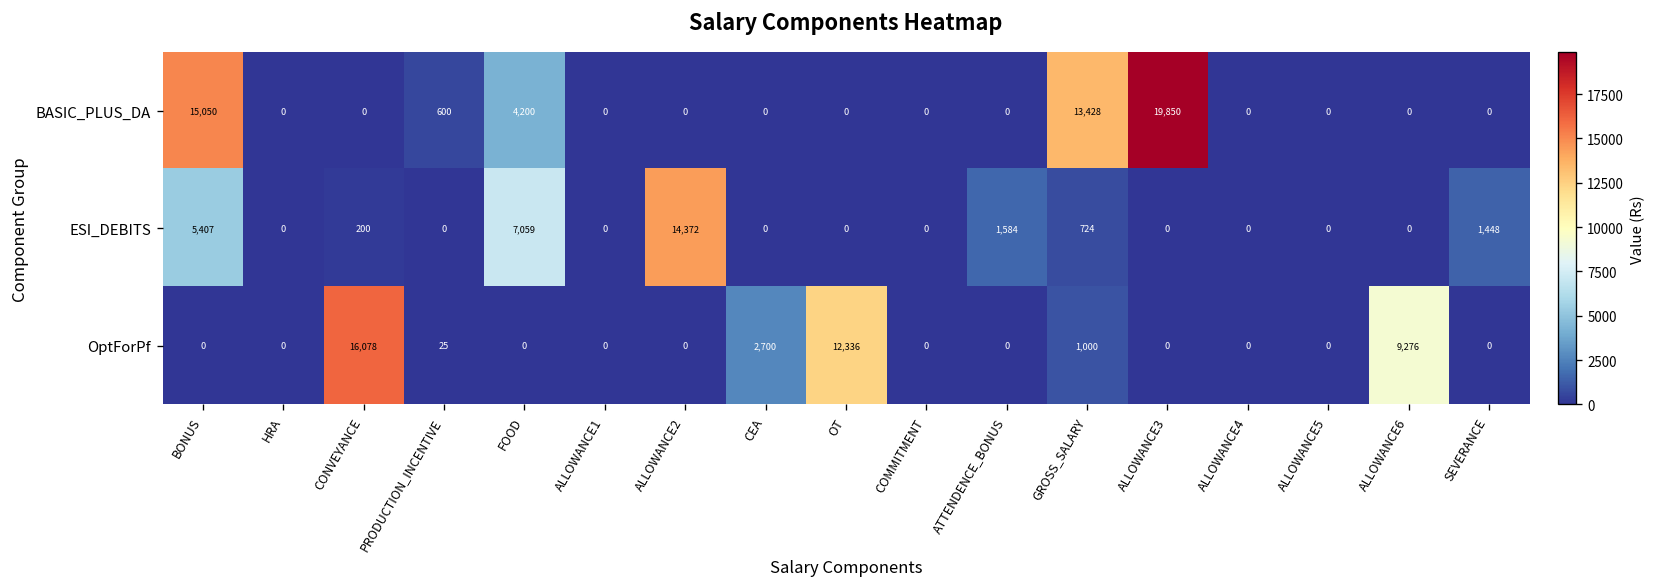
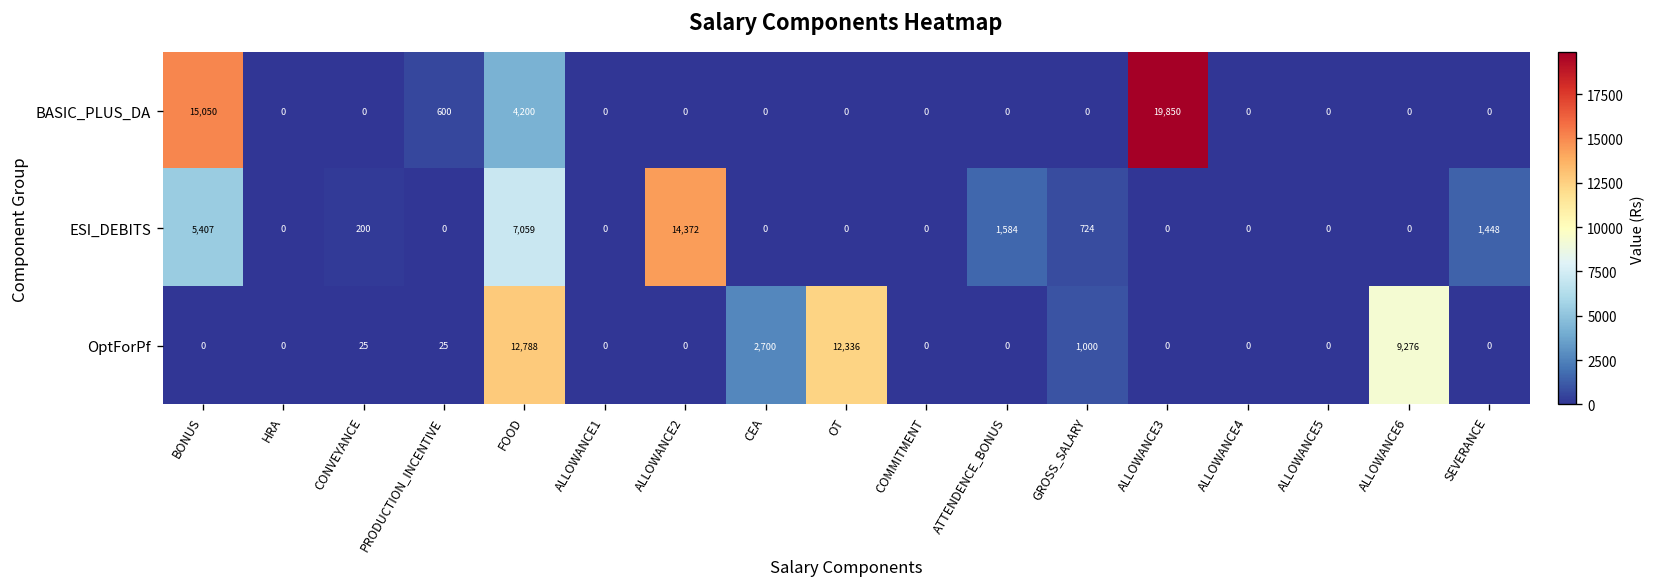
BASIC_PLUS_DA, GROSS_SALARY: 13,428 -> 0
OptForPf, CONVEYANCE: 16,078 -> 25
OptForPf, FOOD: 0 -> 12,788
